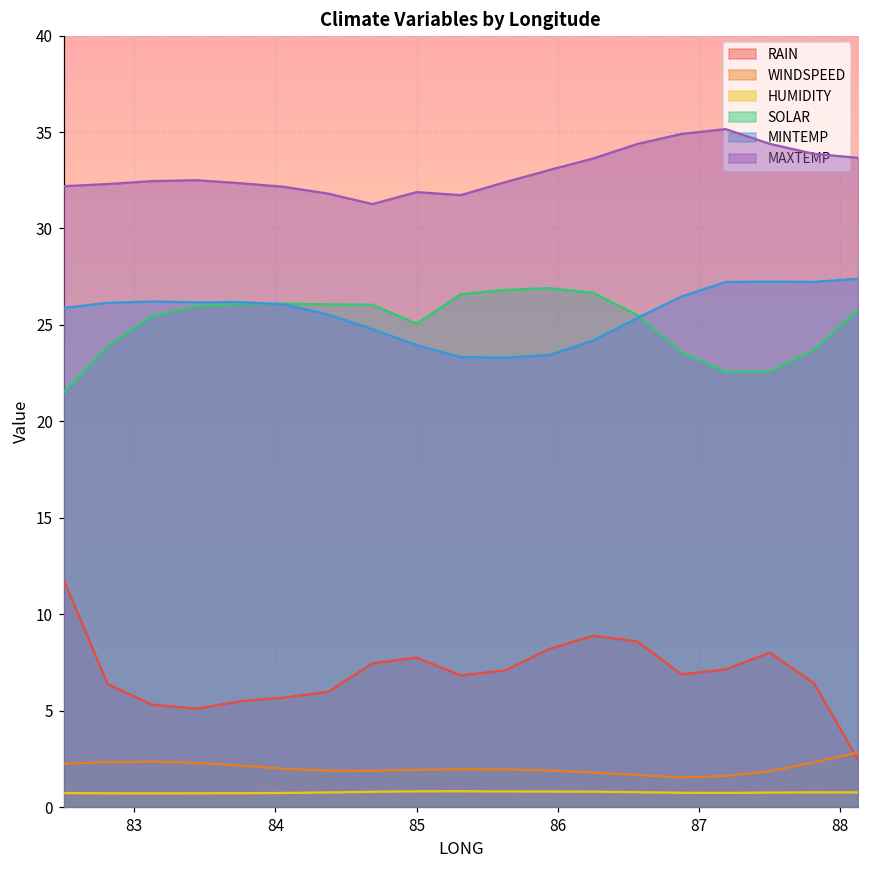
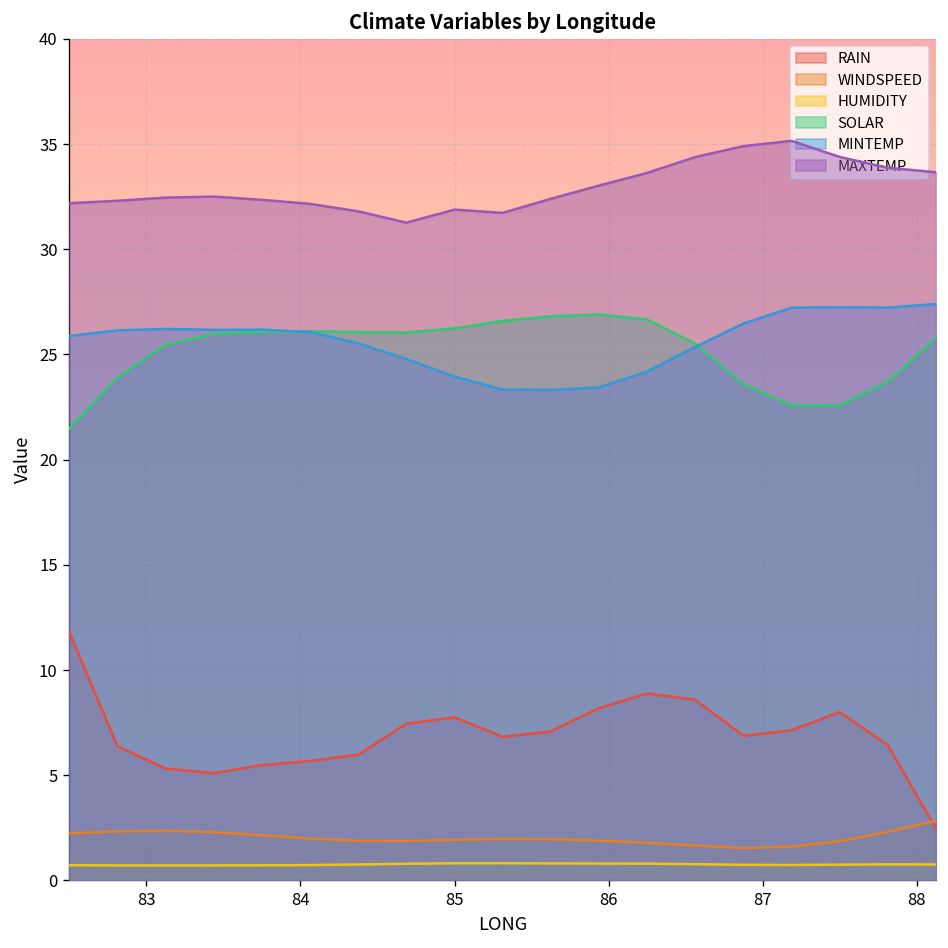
SOLAR, 85: 25.1 -> 26.2
